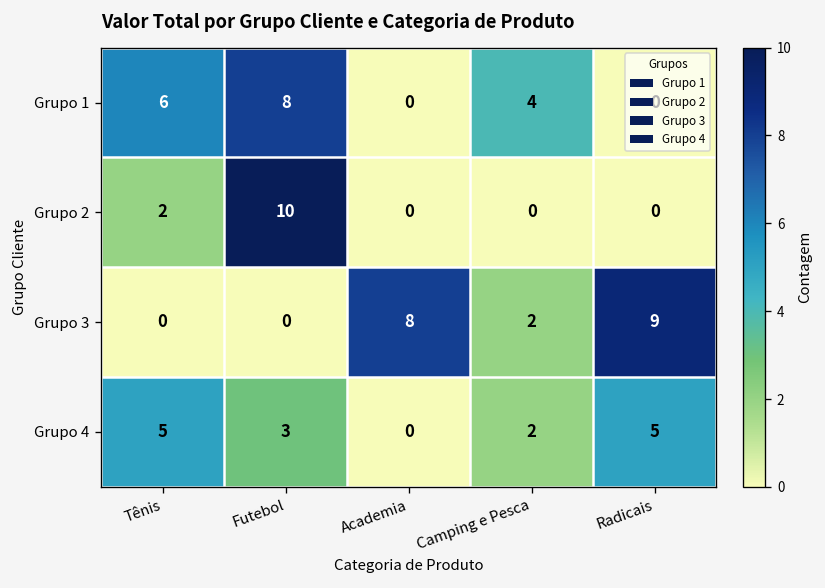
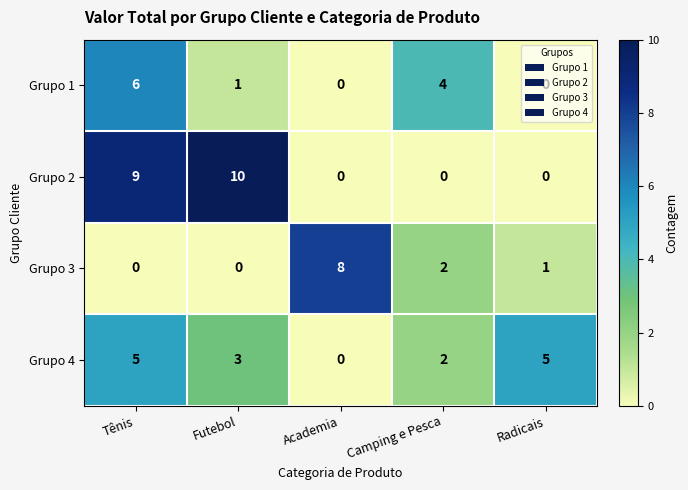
Grupo 1, Futebol: 8 -> 1
Grupo 2, Tênis: 2 -> 9
Grupo 3, Radicais: 9 -> 1
